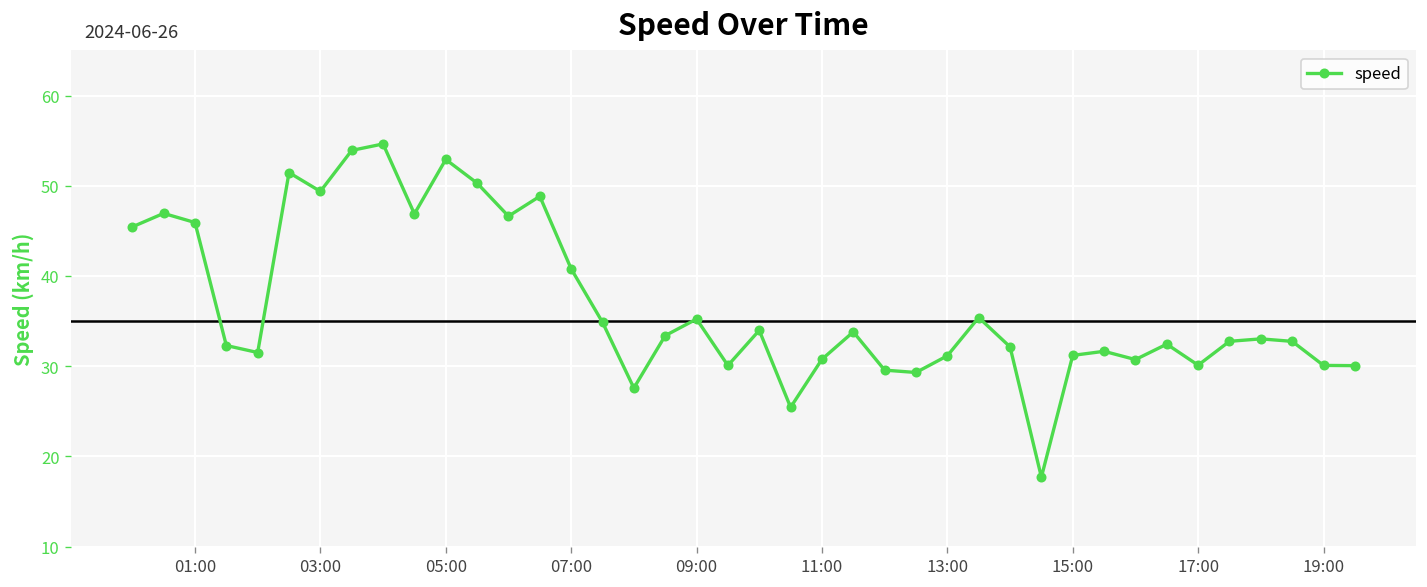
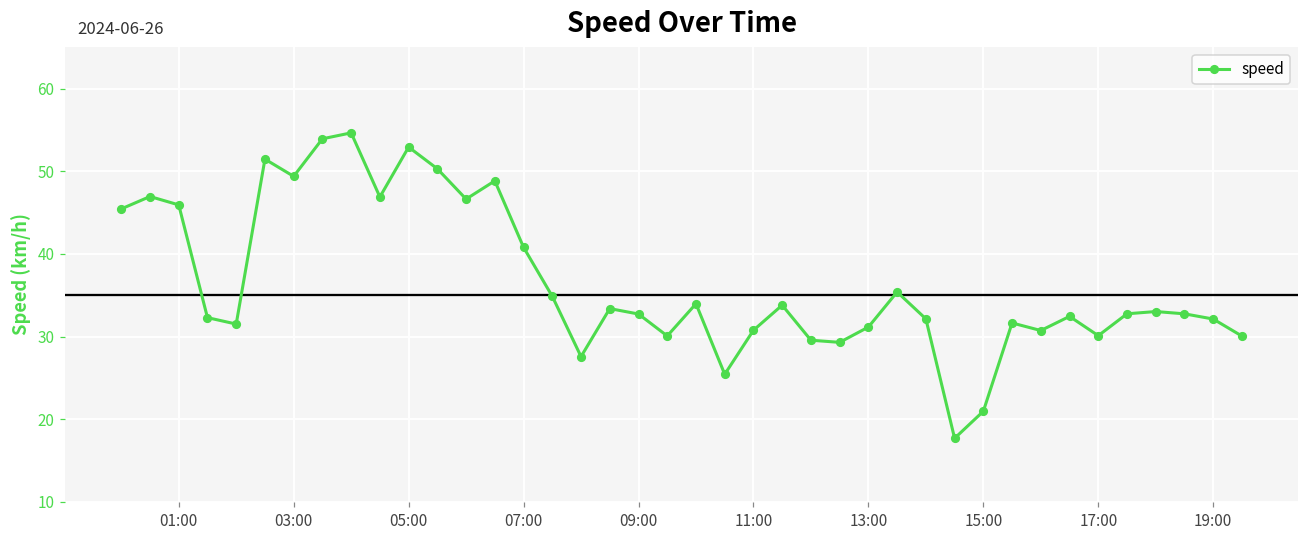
09:00: 35 -> 33
15:00: 31 -> 21
19:00: 30 -> 32
